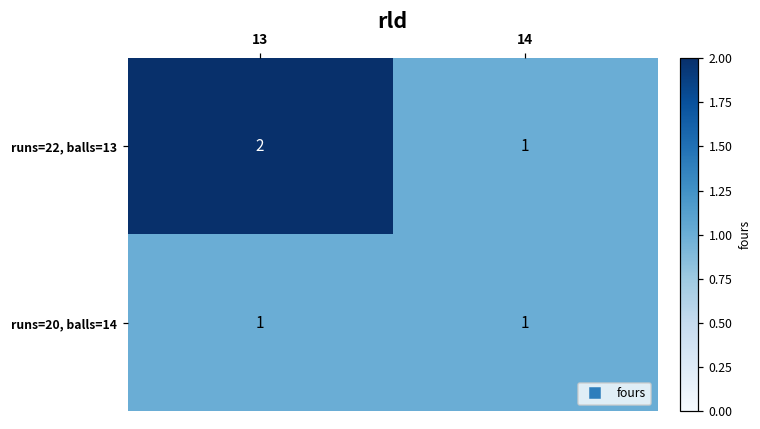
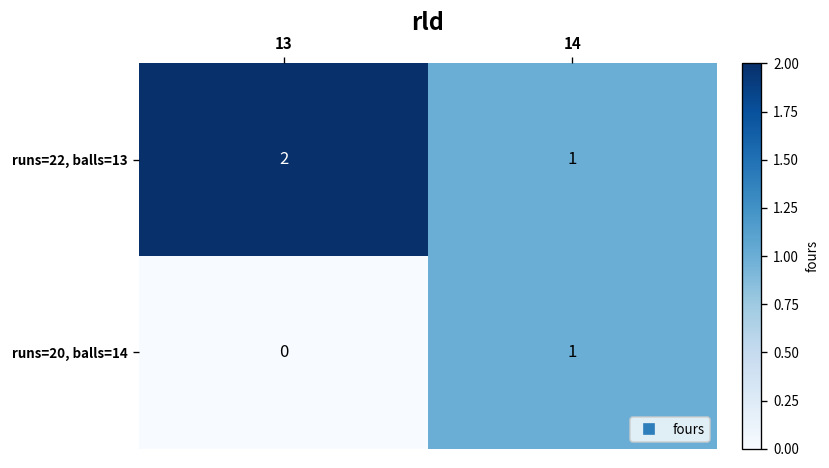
runs=20, balls=14, 13: 1 -> 0
